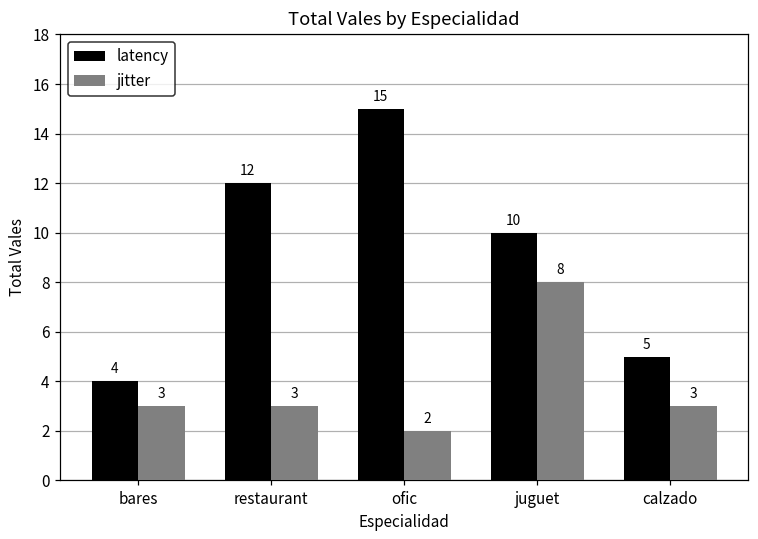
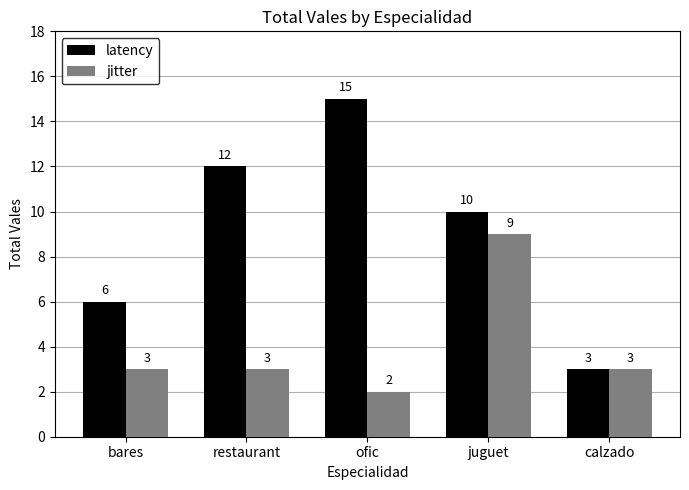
latency, bares: 4 -> 6
jitter, juguet: 8 -> 9
latency, calzado: 5 -> 3
